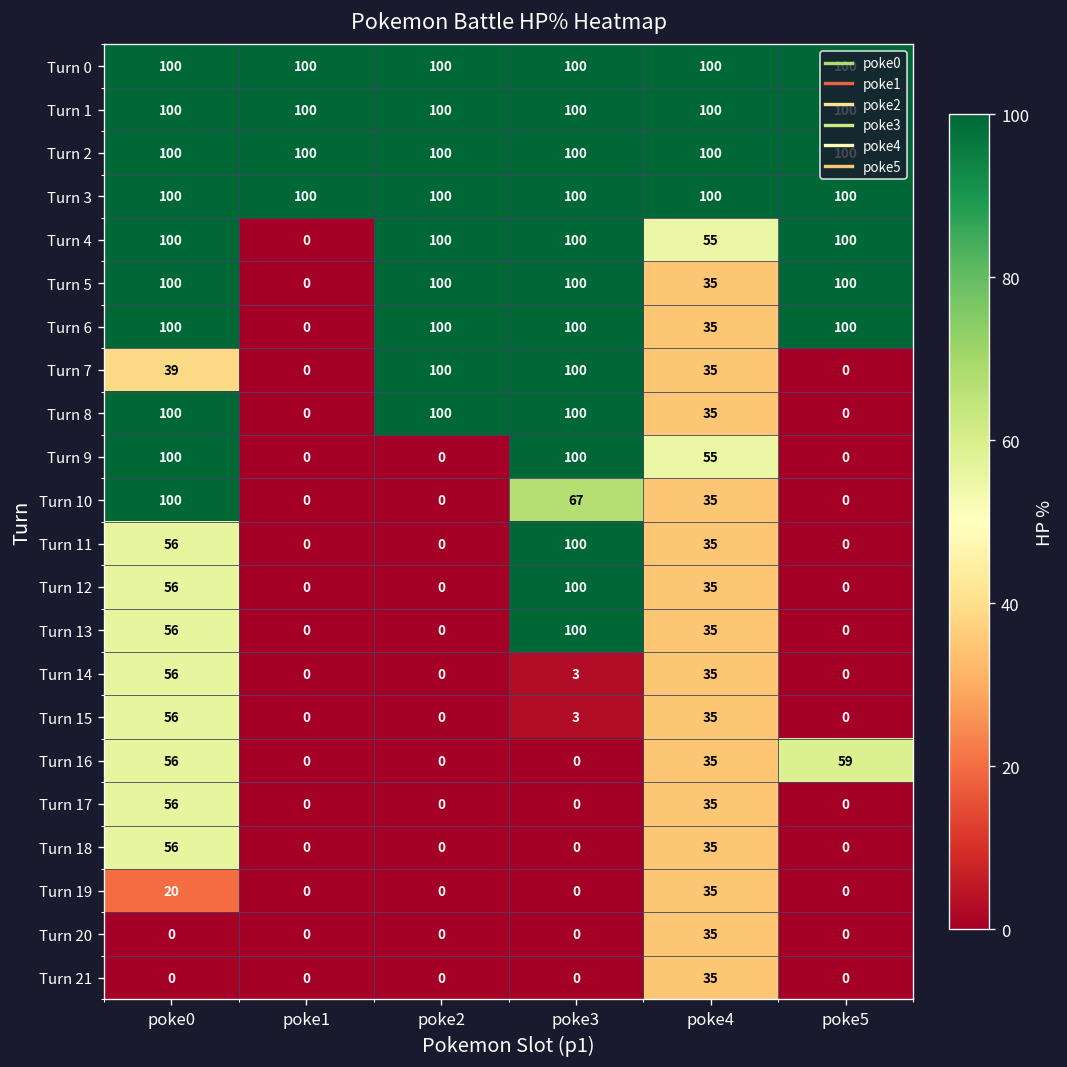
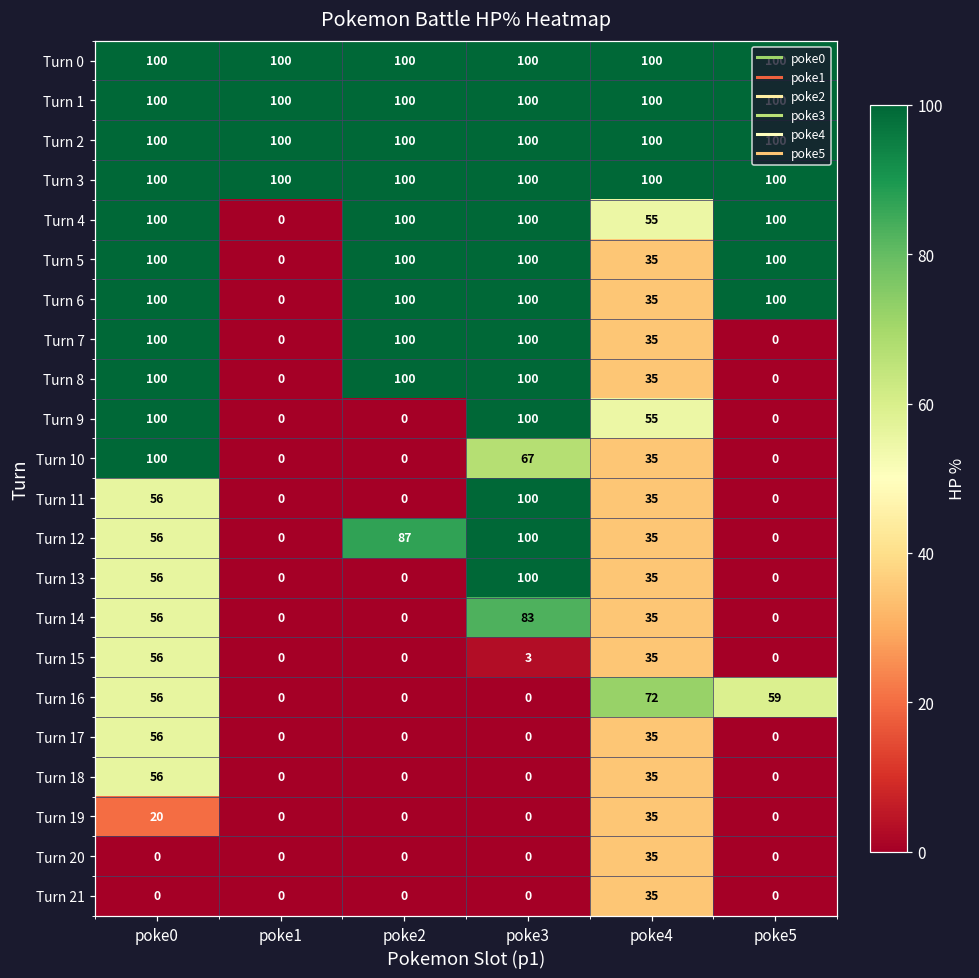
Turn 7, poke0: 39 -> 100
Turn 12, poke2: 0 -> 87
Turn 14, poke3: 3 -> 83
Turn 16, poke4: 35 -> 72
